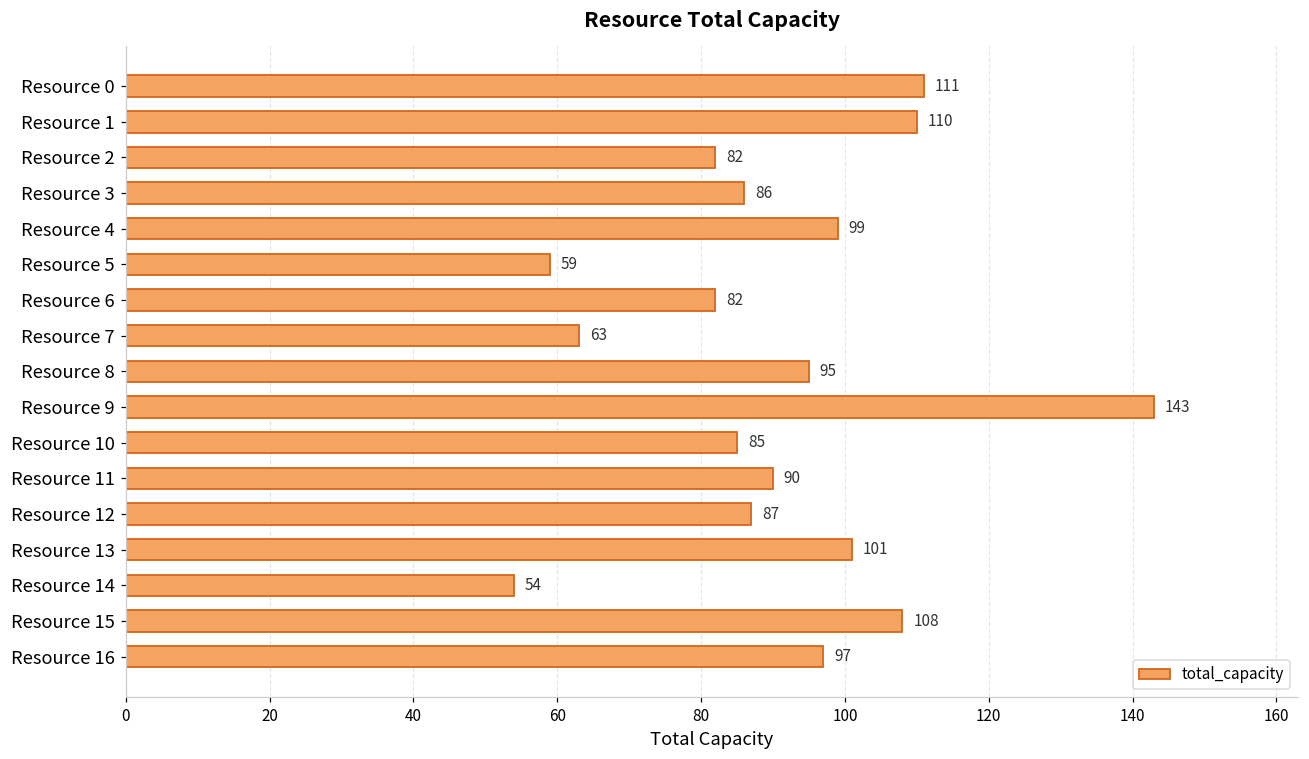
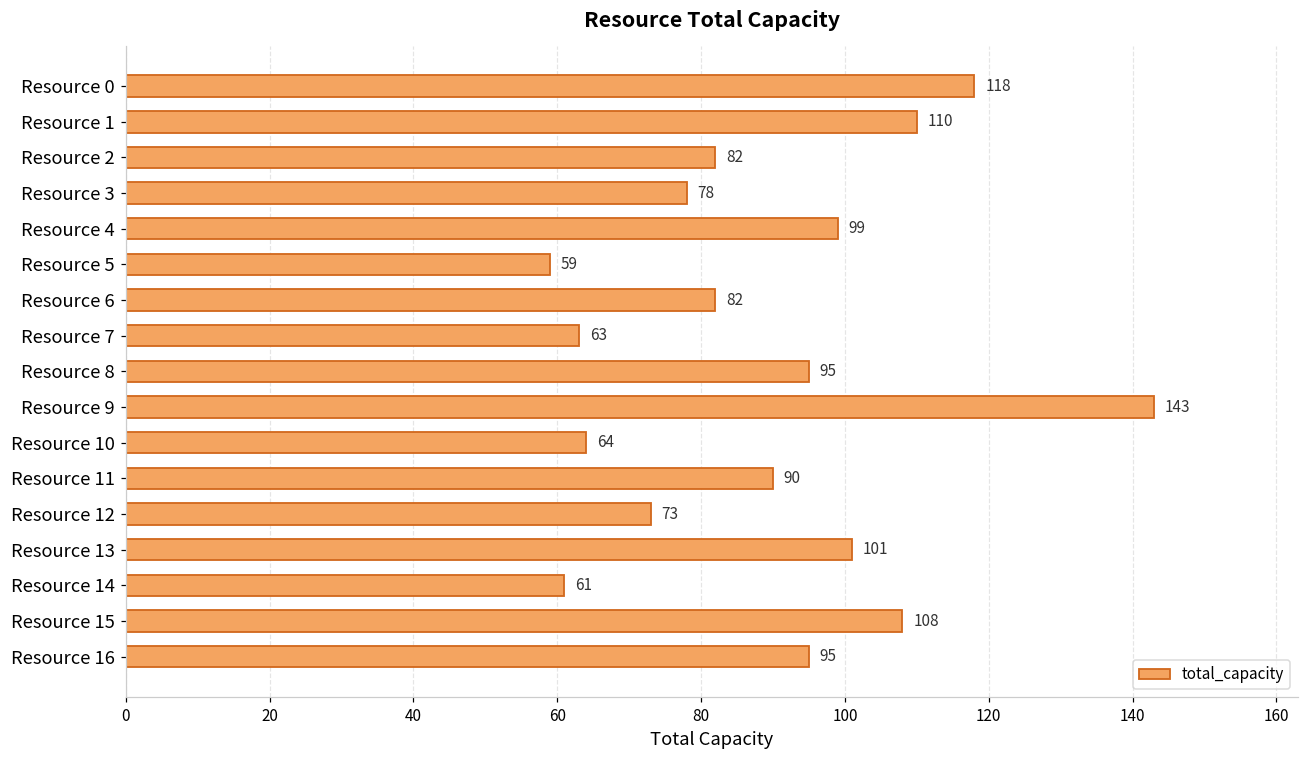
Resource 0: 111 -> 118
Resource 3: 86 -> 78
Resource 10: 85 -> 64
Resource 12: 87 -> 73
Resource 14: 54 -> 61
Resource 16: 97 -> 95
